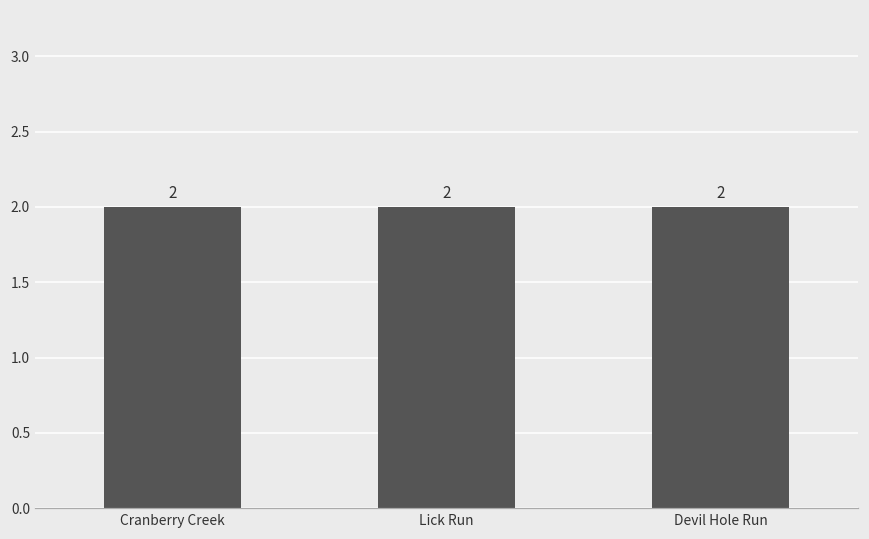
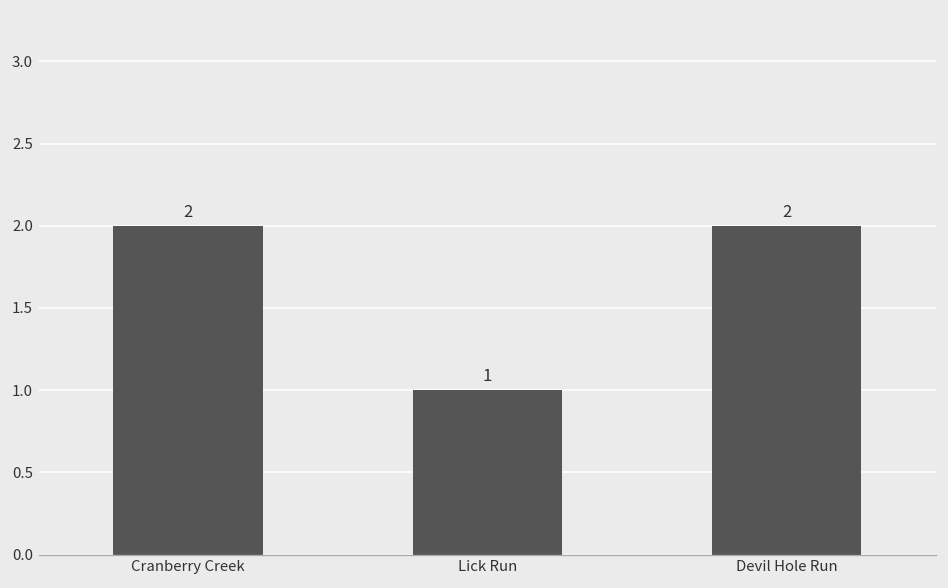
Lick Run: 2 -> 1
